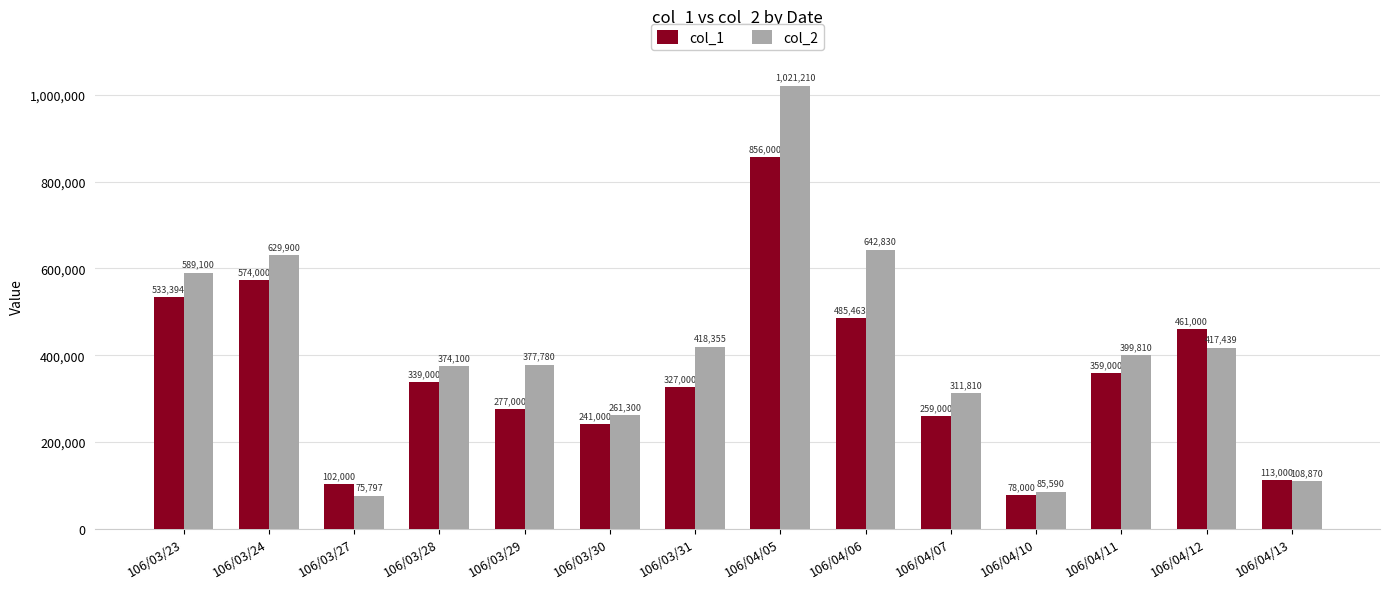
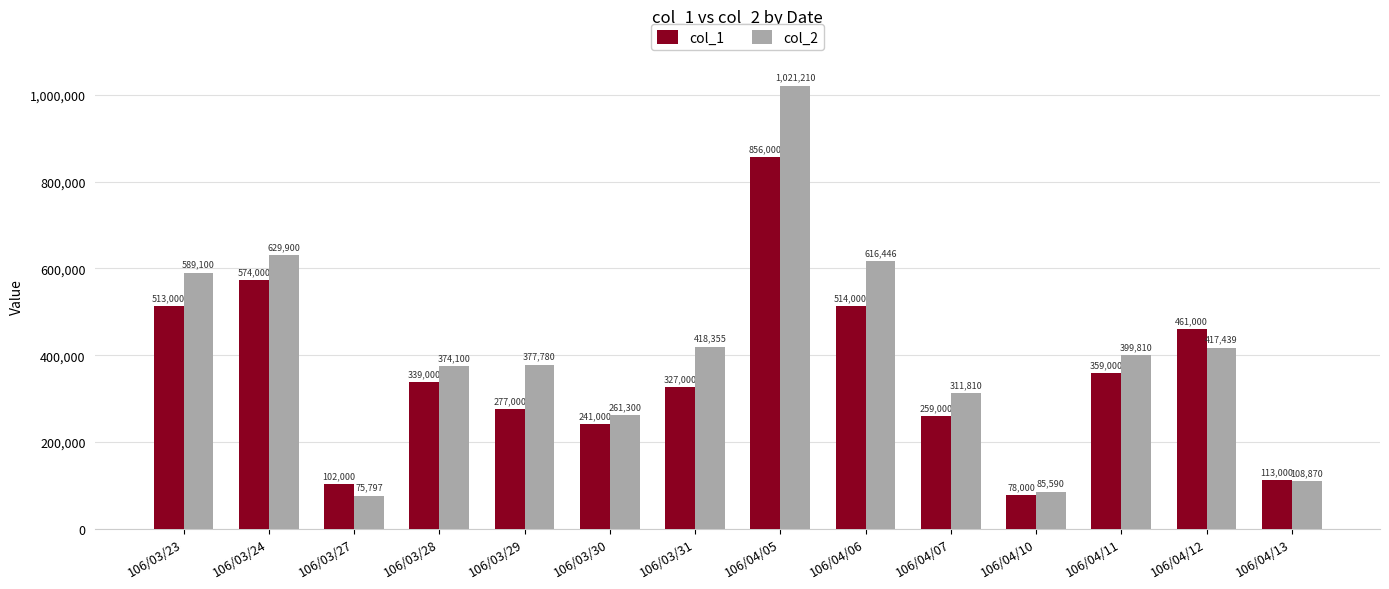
col_1, 106/03/23: 533,394 -> 513,000
col_1, 106/04/06: 485,463 -> 514,000
col_2, 106/04/06: 642,830 -> 616,446
